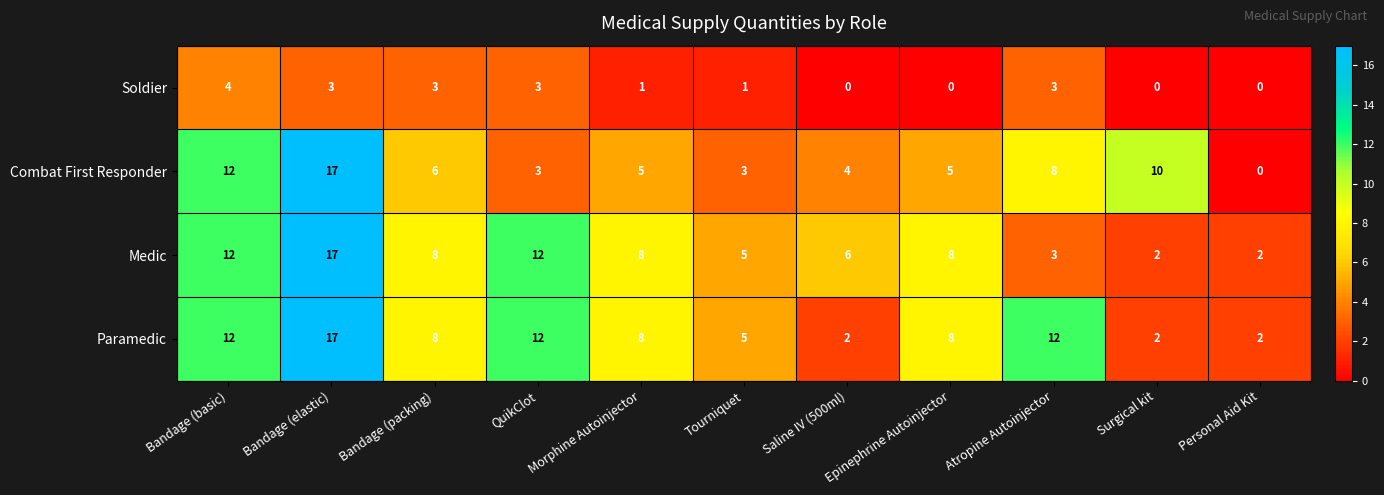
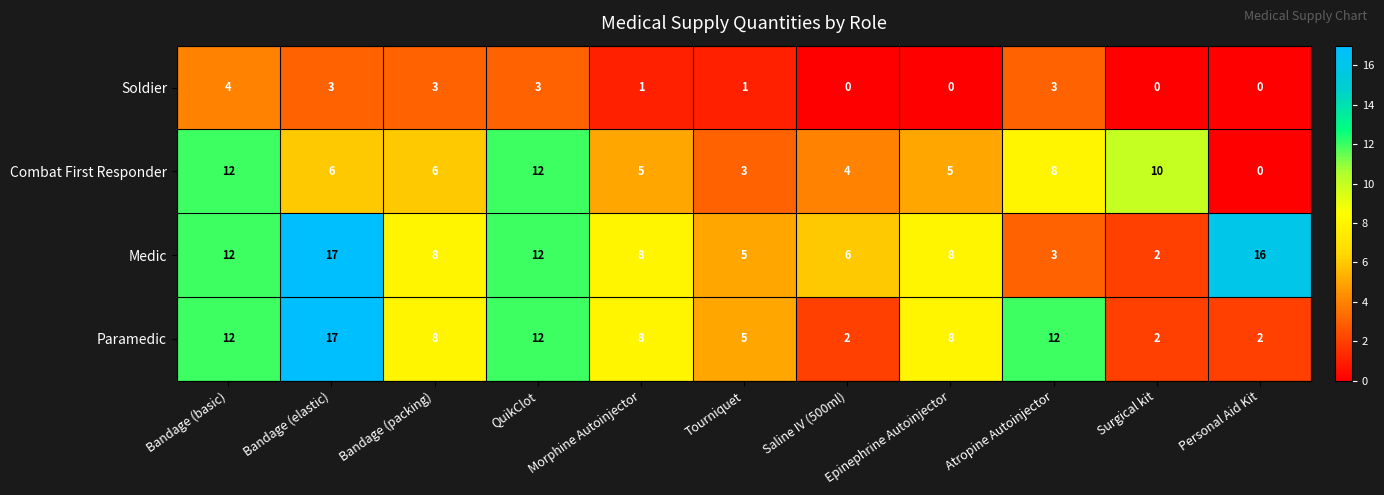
Combat First Responder, Bandage (elastic): 17 -> 6
Combat First Responder, QuikClot: 3 -> 12
Medic, Personal Aid Kit: 2 -> 16
